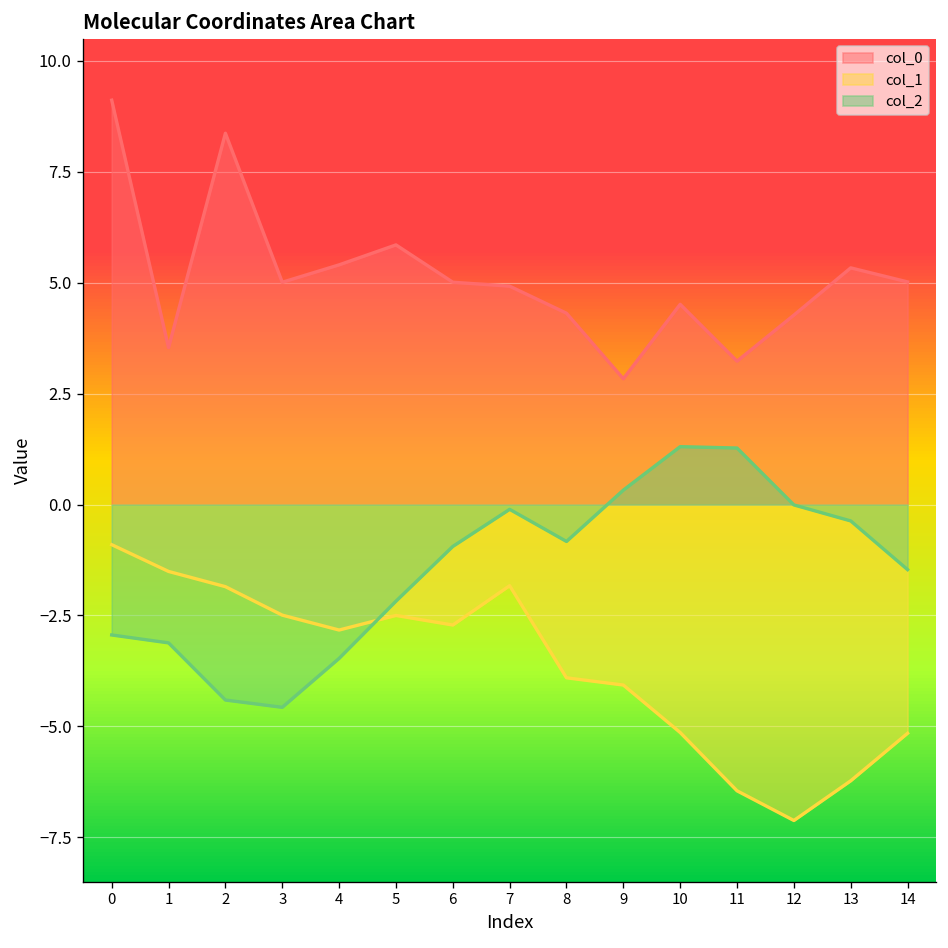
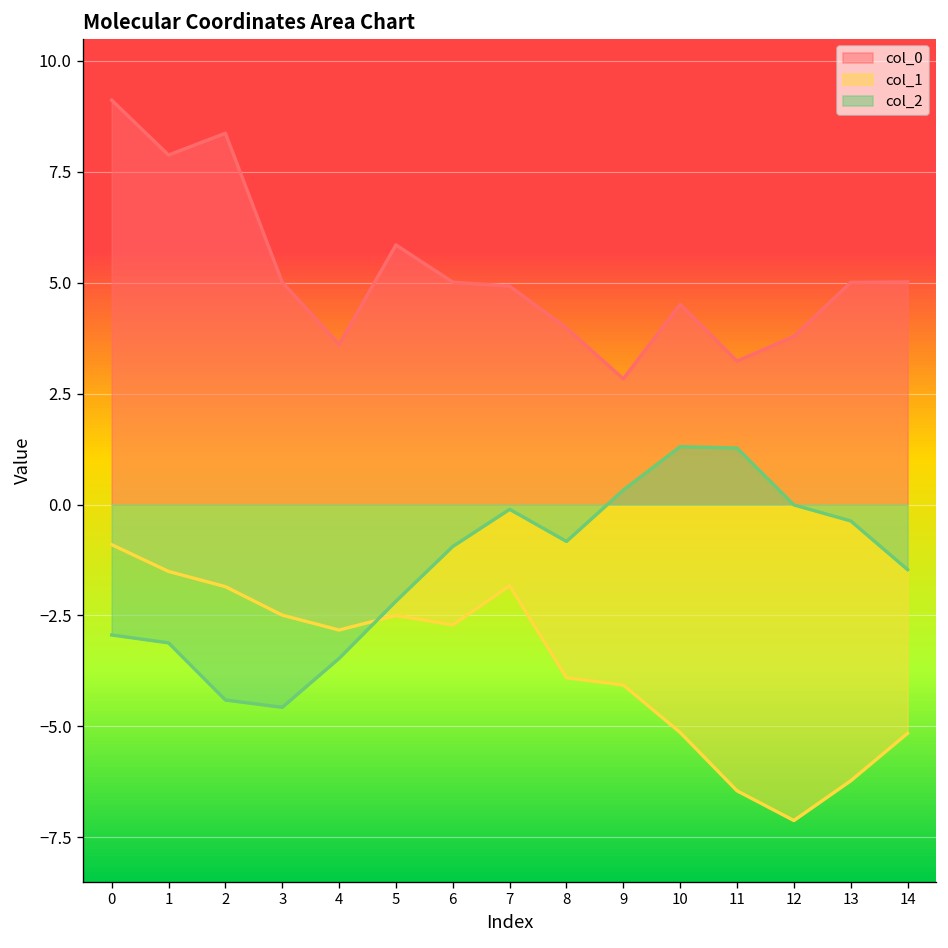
col_0, 1: 3.5 -> 7.9
col_0, 4: 5.4 -> 3.6
col_0, 8: 4.3 -> 4.0
col_0, 12: 4.3 -> 3.8
col_0, 13: 5.3 -> 5.0
